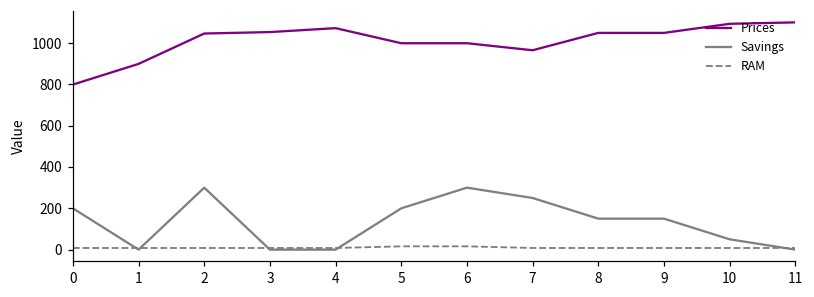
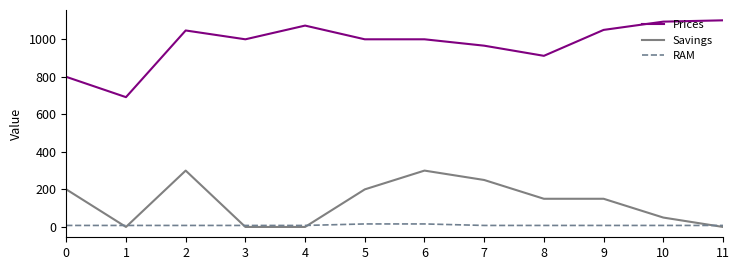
Prices, 1: 900 -> 690
Prices, 3: 1050 -> 1000
Prices, 8: 1050 -> 910
